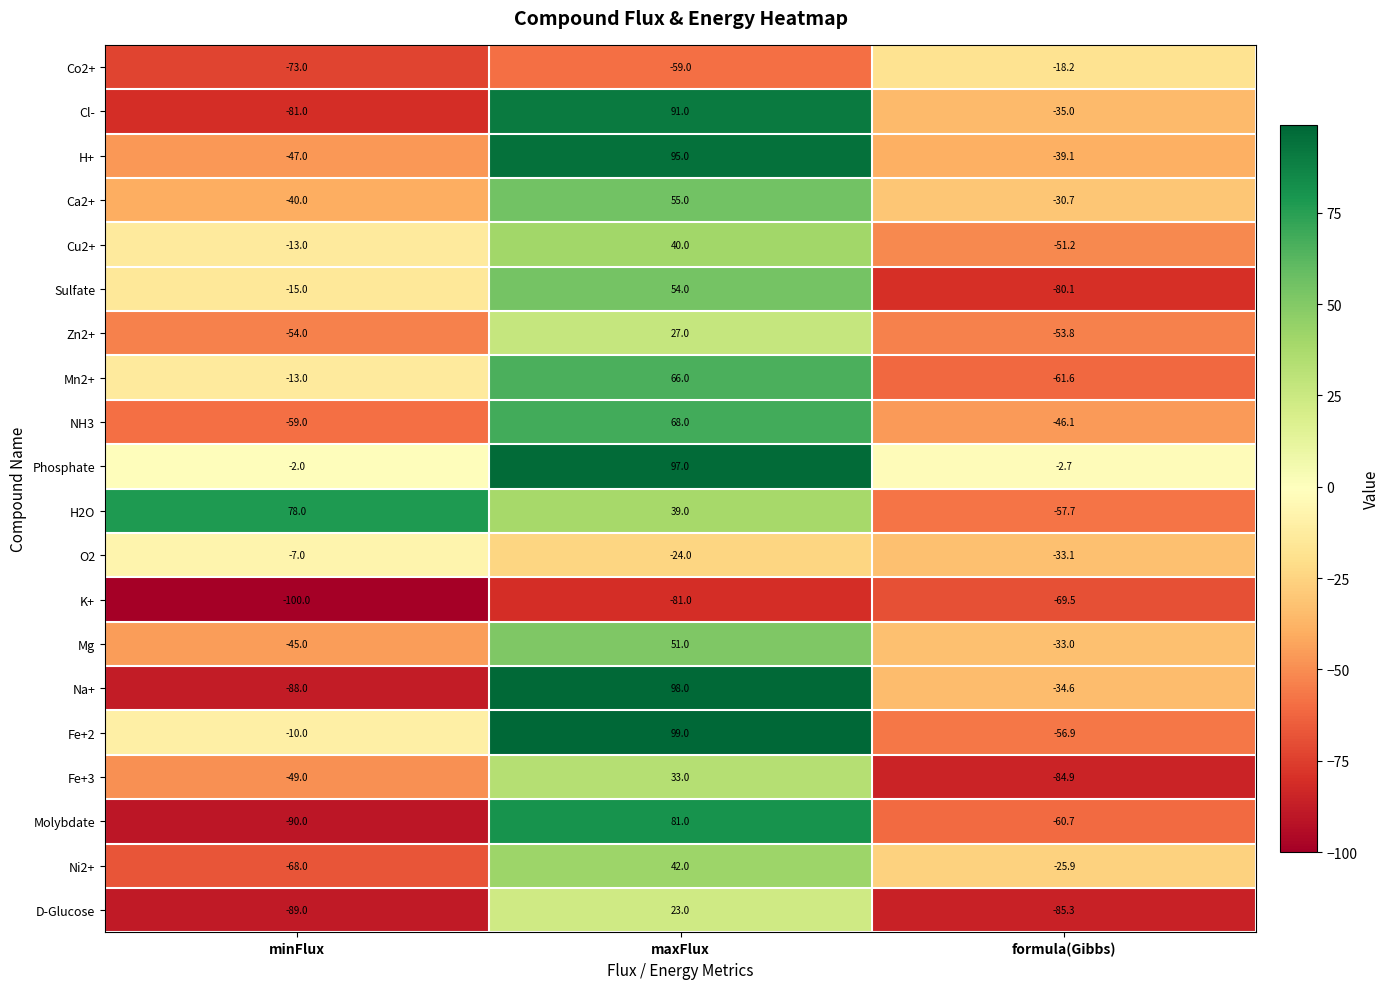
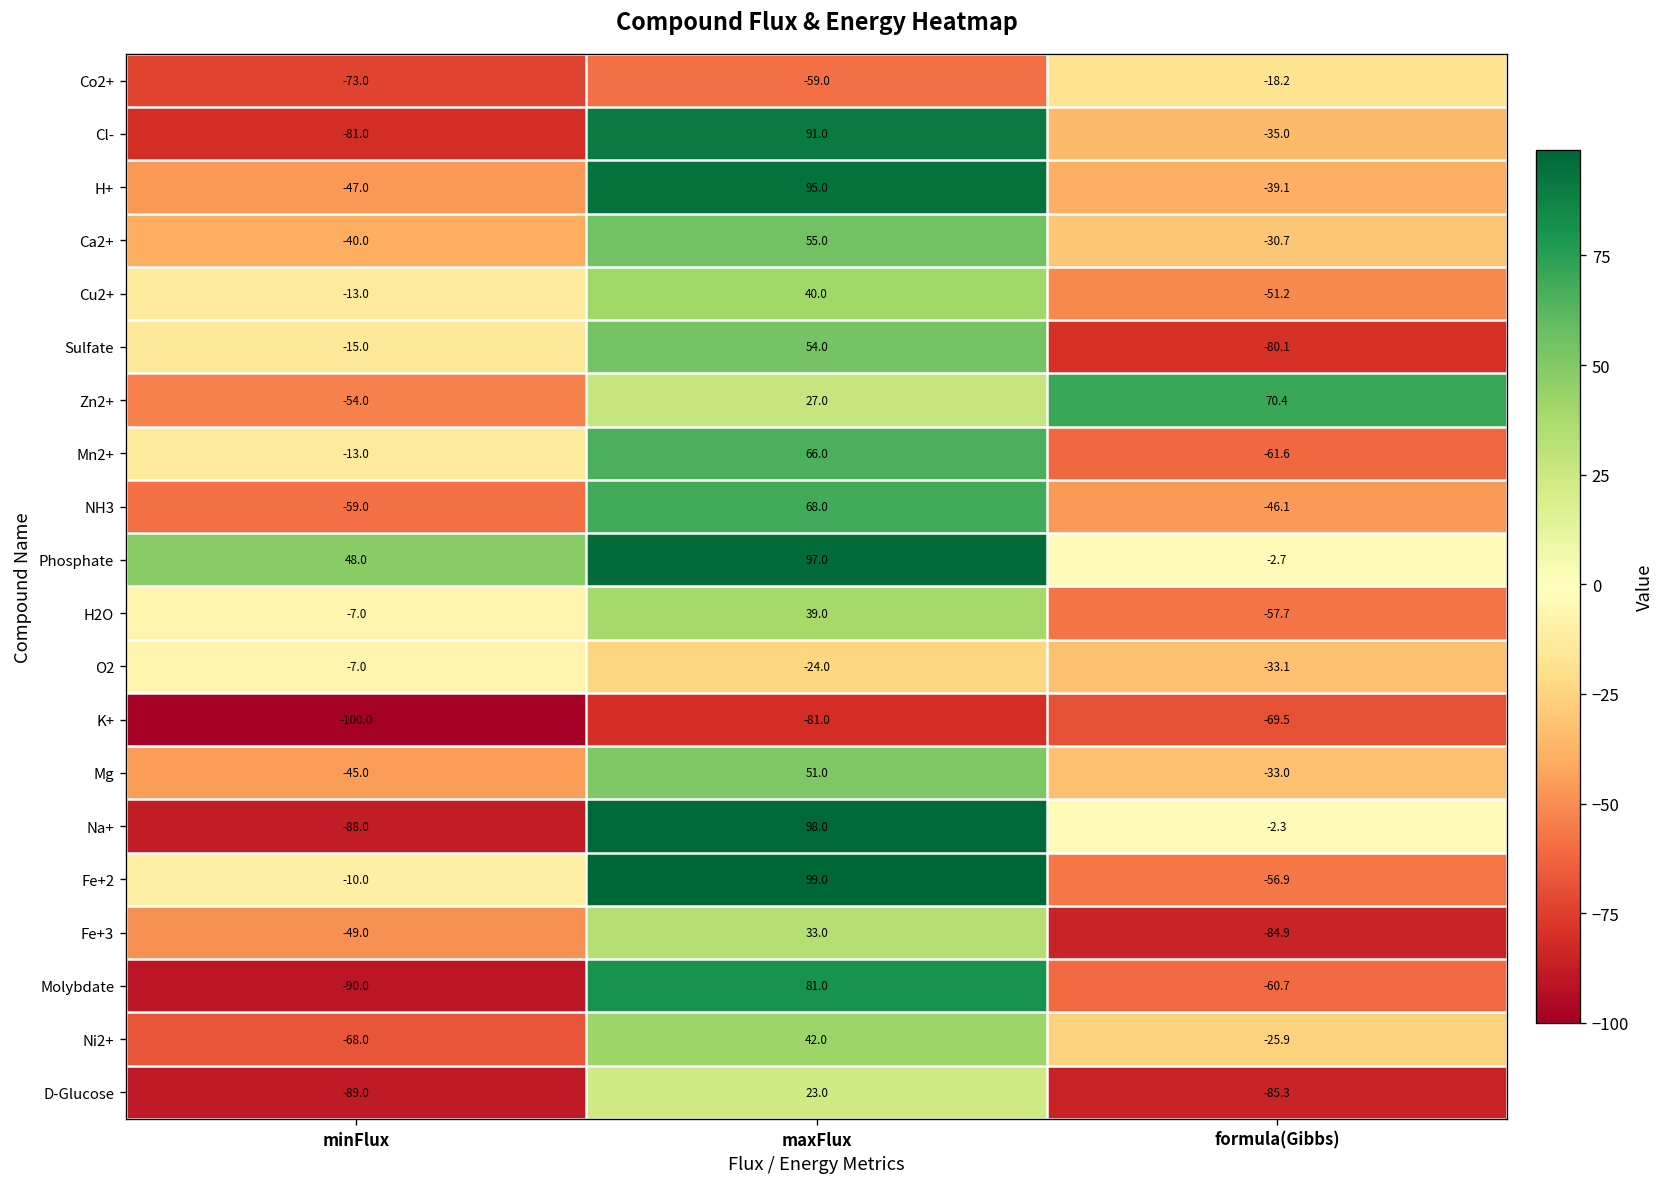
Zn2+, formula(Gibbs): -53.8 -> 70.4
Phosphate, minFlux: -2.0 -> 48.0
H2O, minFlux: 78.0 -> -7.0
Na+, formula(Gibbs): -34.6 -> -2.3
